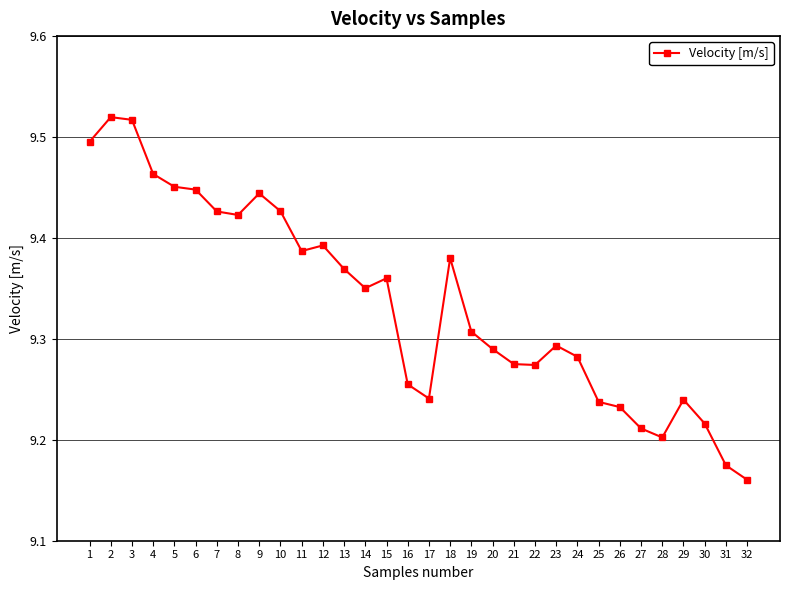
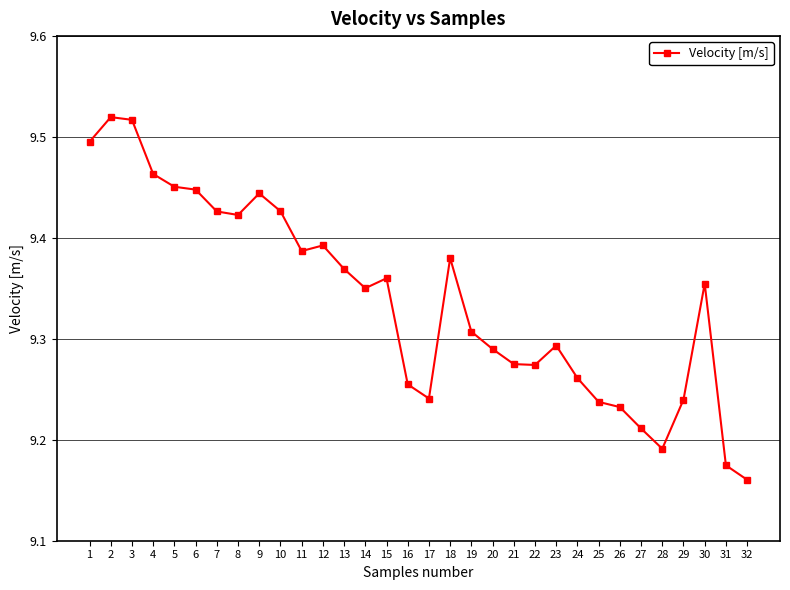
24: 9.282 -> 9.261
28: 9.202 -> 9.191
30: 9.216 -> 9.355
